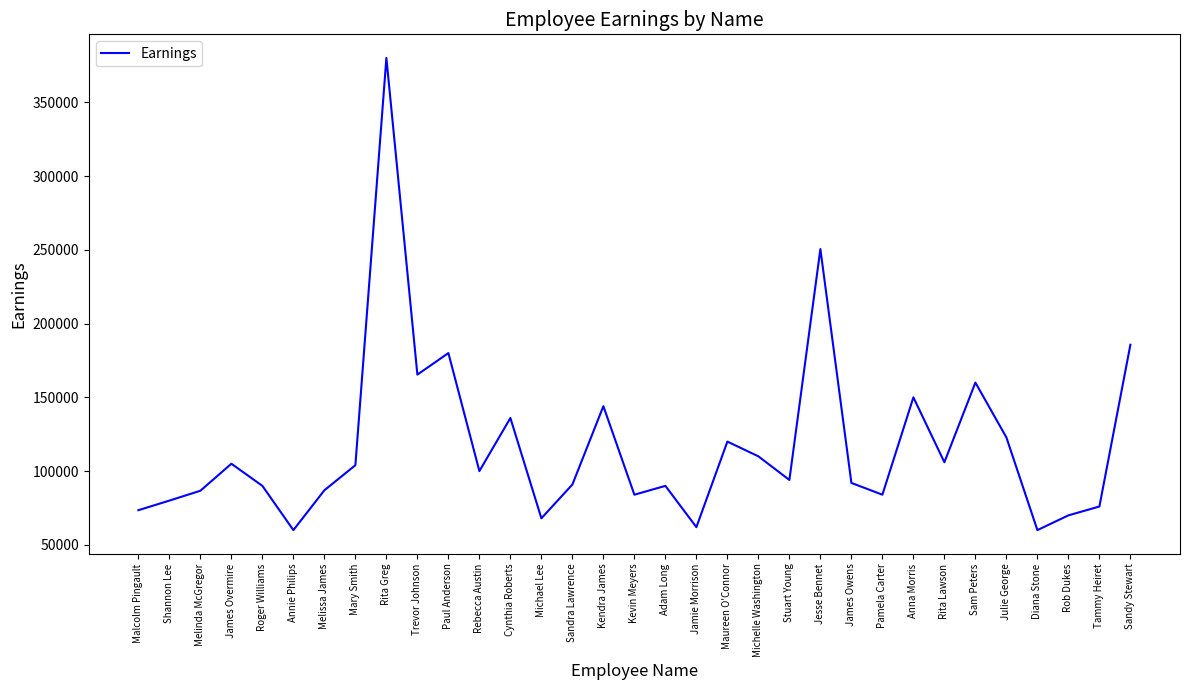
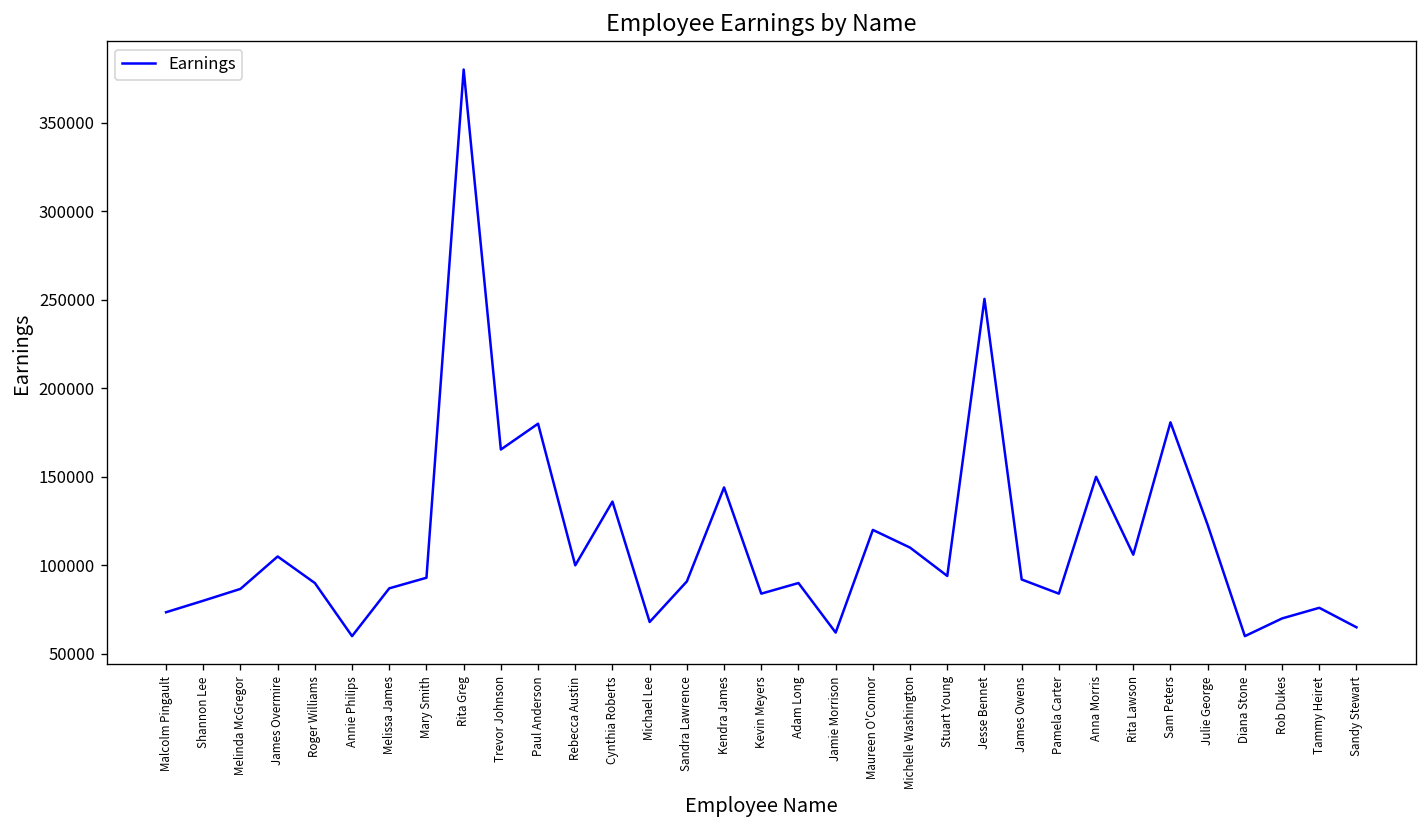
Mary Smith: 104000 -> 93000
Sam Peters: 160000 -> 181000
Sandy Stewart: 186000 -> 65000
